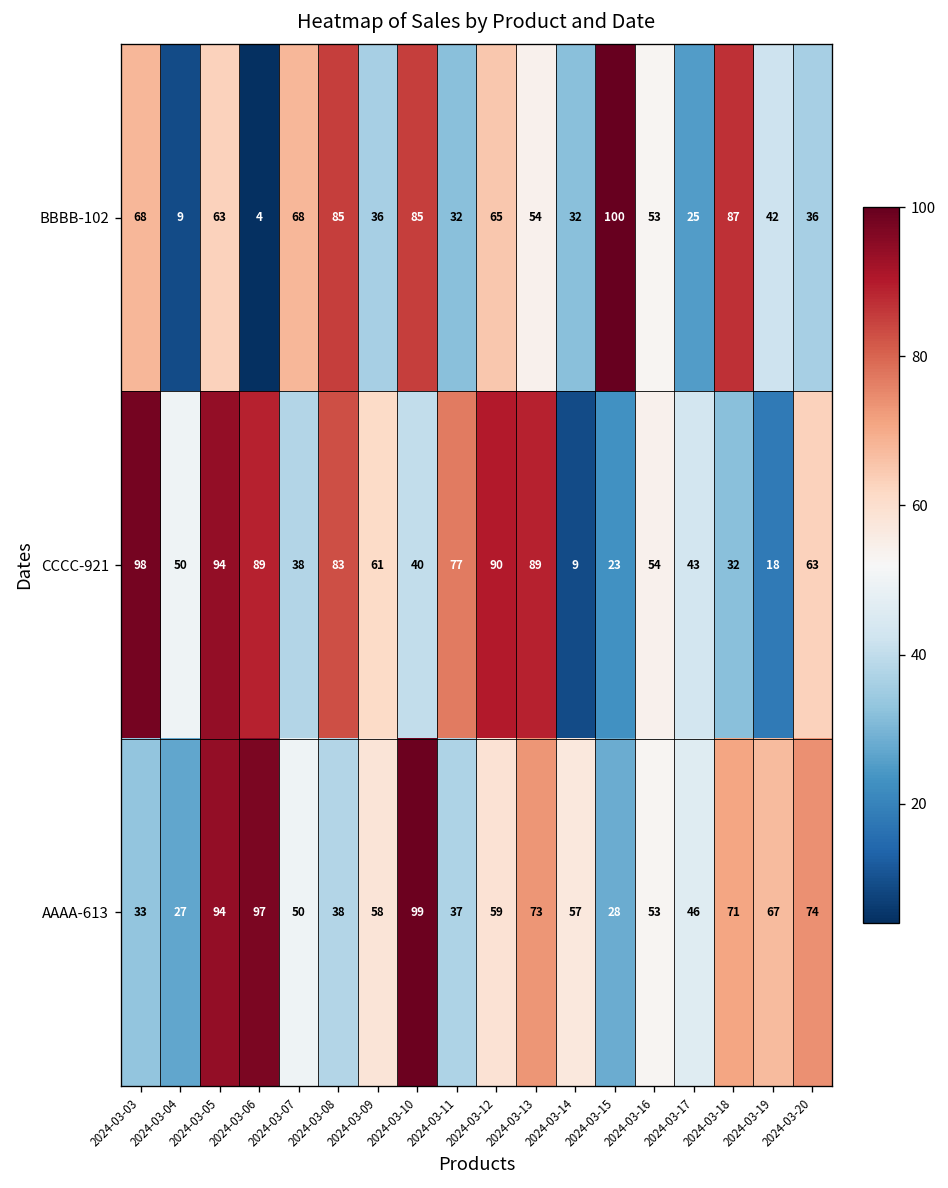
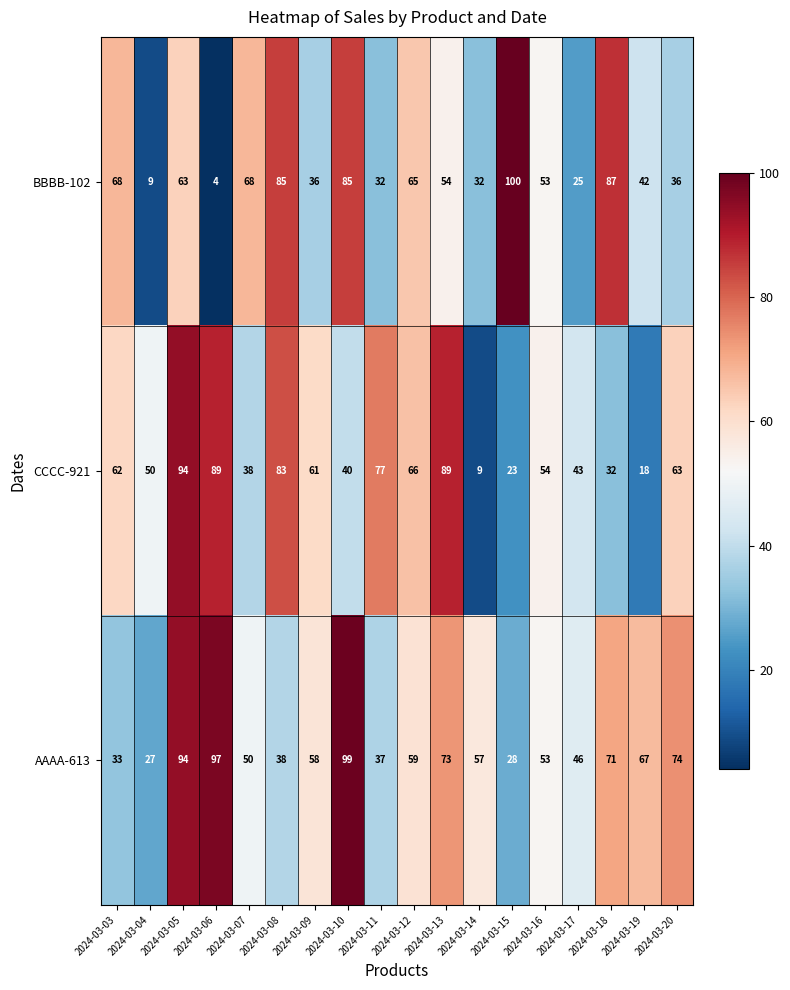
CCCC-921, 2024-03-03: 98 -> 62
CCCC-921, 2024-03-12: 90 -> 66
